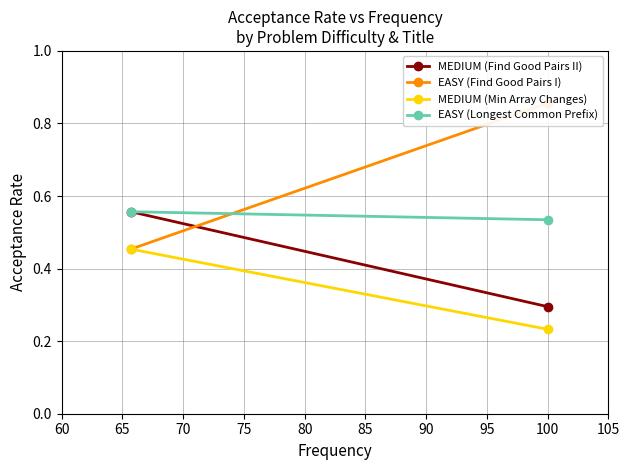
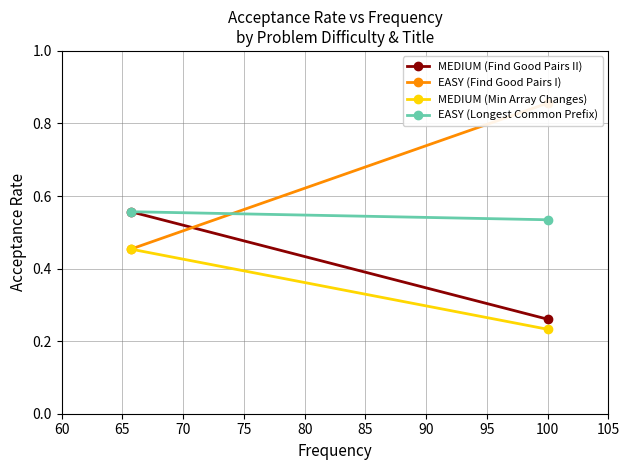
MEDIUM (Find Good Pairs II), 100: 0.30 -> 0.26
